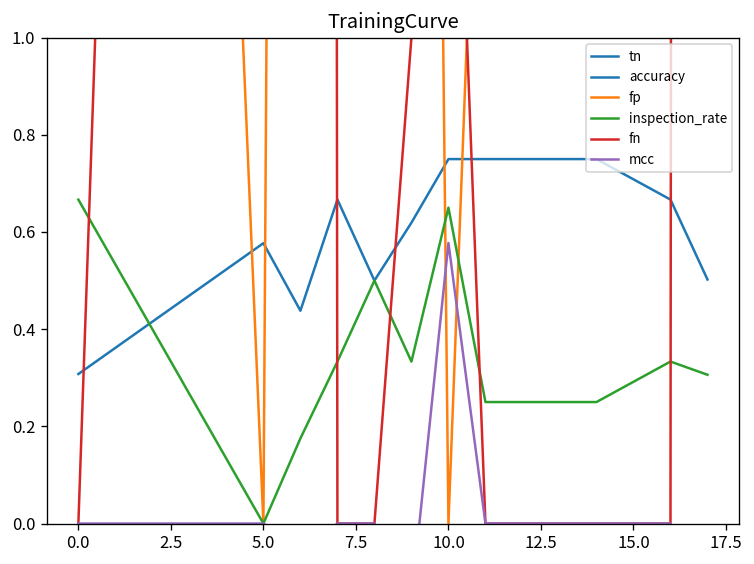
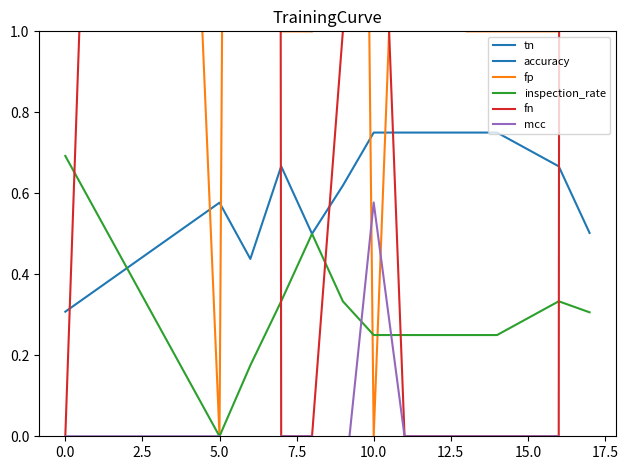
inspection_rate, 0.0: 0.67 -> 0.69
inspection_rate, 10.0: 0.65 -> 0.25
